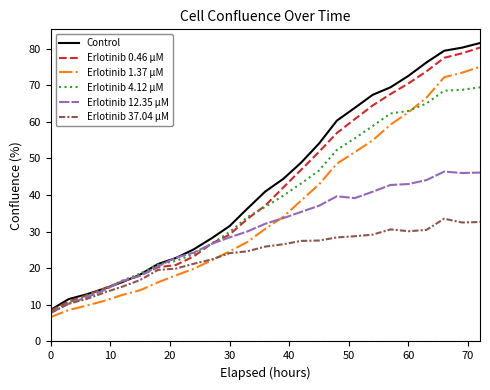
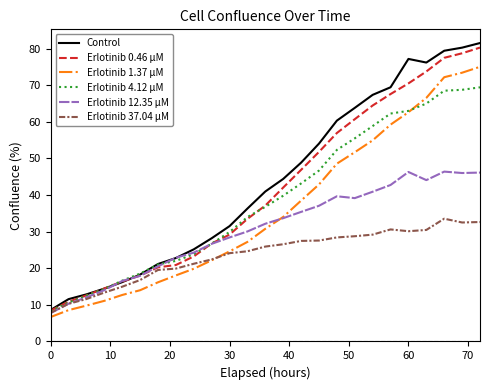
Control, 60: 73 -> 77
Erlotinib 12.35 µM, 60: 43 -> 46
